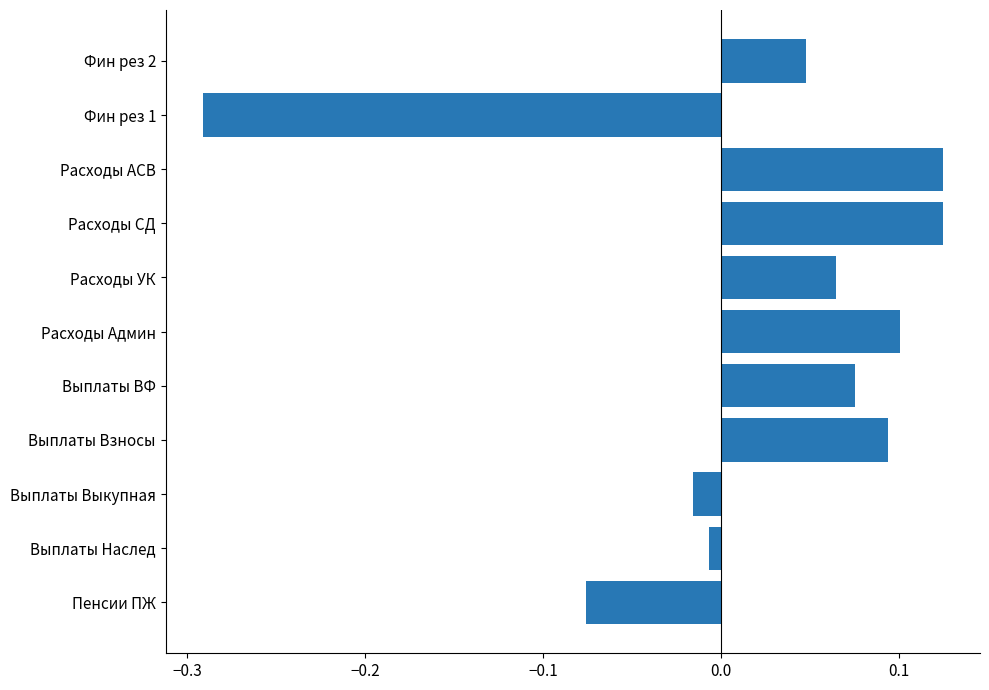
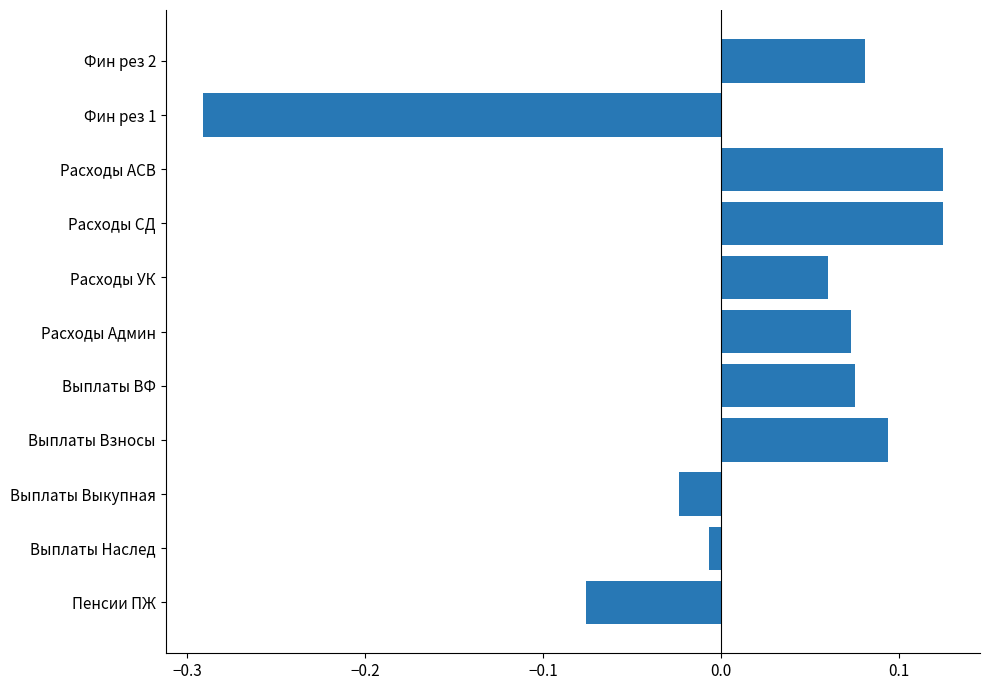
Фин рез 2: 0.048 -> 0.081
Расходы УК: 0.065 -> 0.060
Расходы Админ: 0.101 -> 0.073
Выплаты Выкупная: -0.016 -> -0.023
